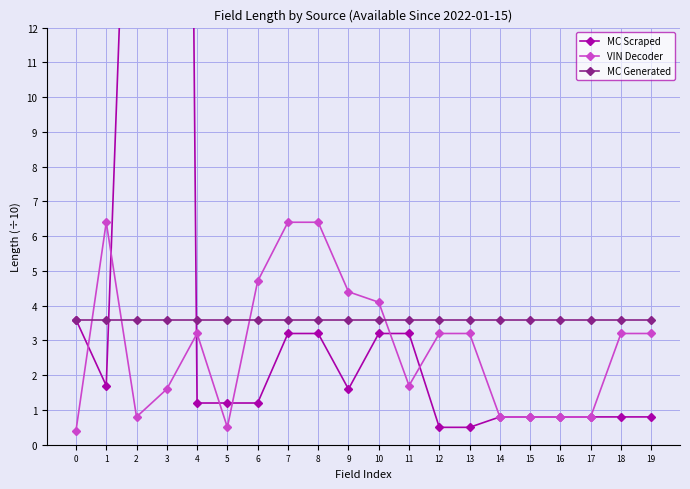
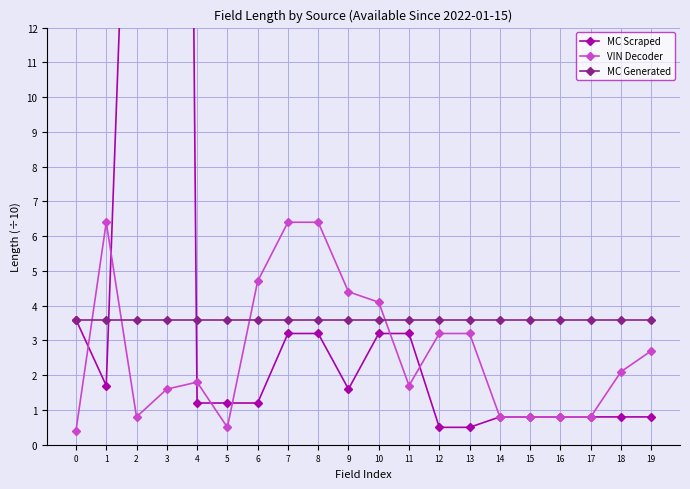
VIN Decoder, 4: 3.2 -> 1.8
VIN Decoder, 18: 3.2 -> 2.1
VIN Decoder, 19: 3.2 -> 2.7
